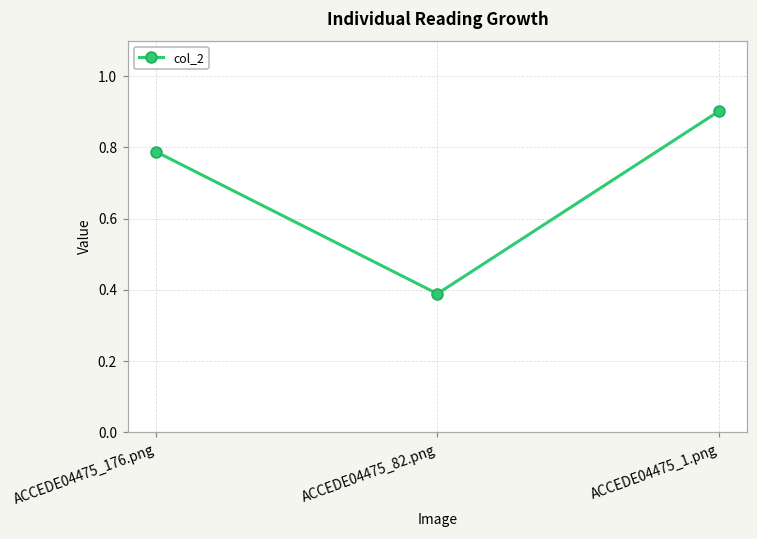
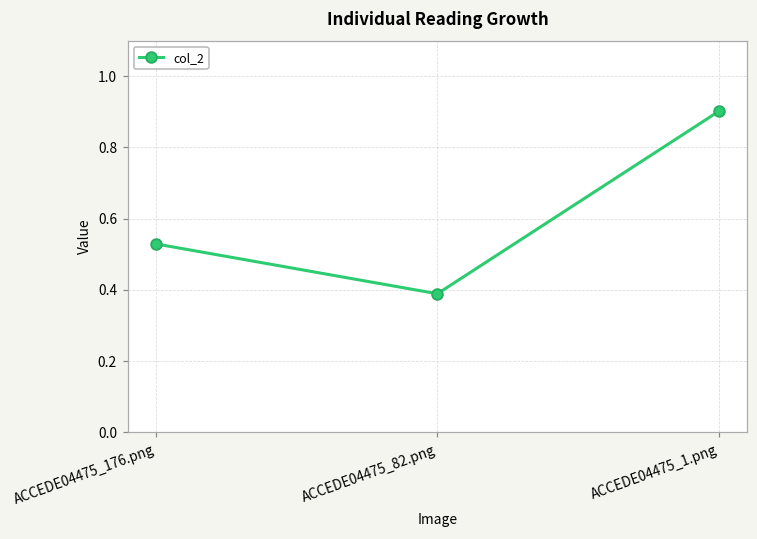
ACCEDE04475_176.png: 0.79 -> 0.53
